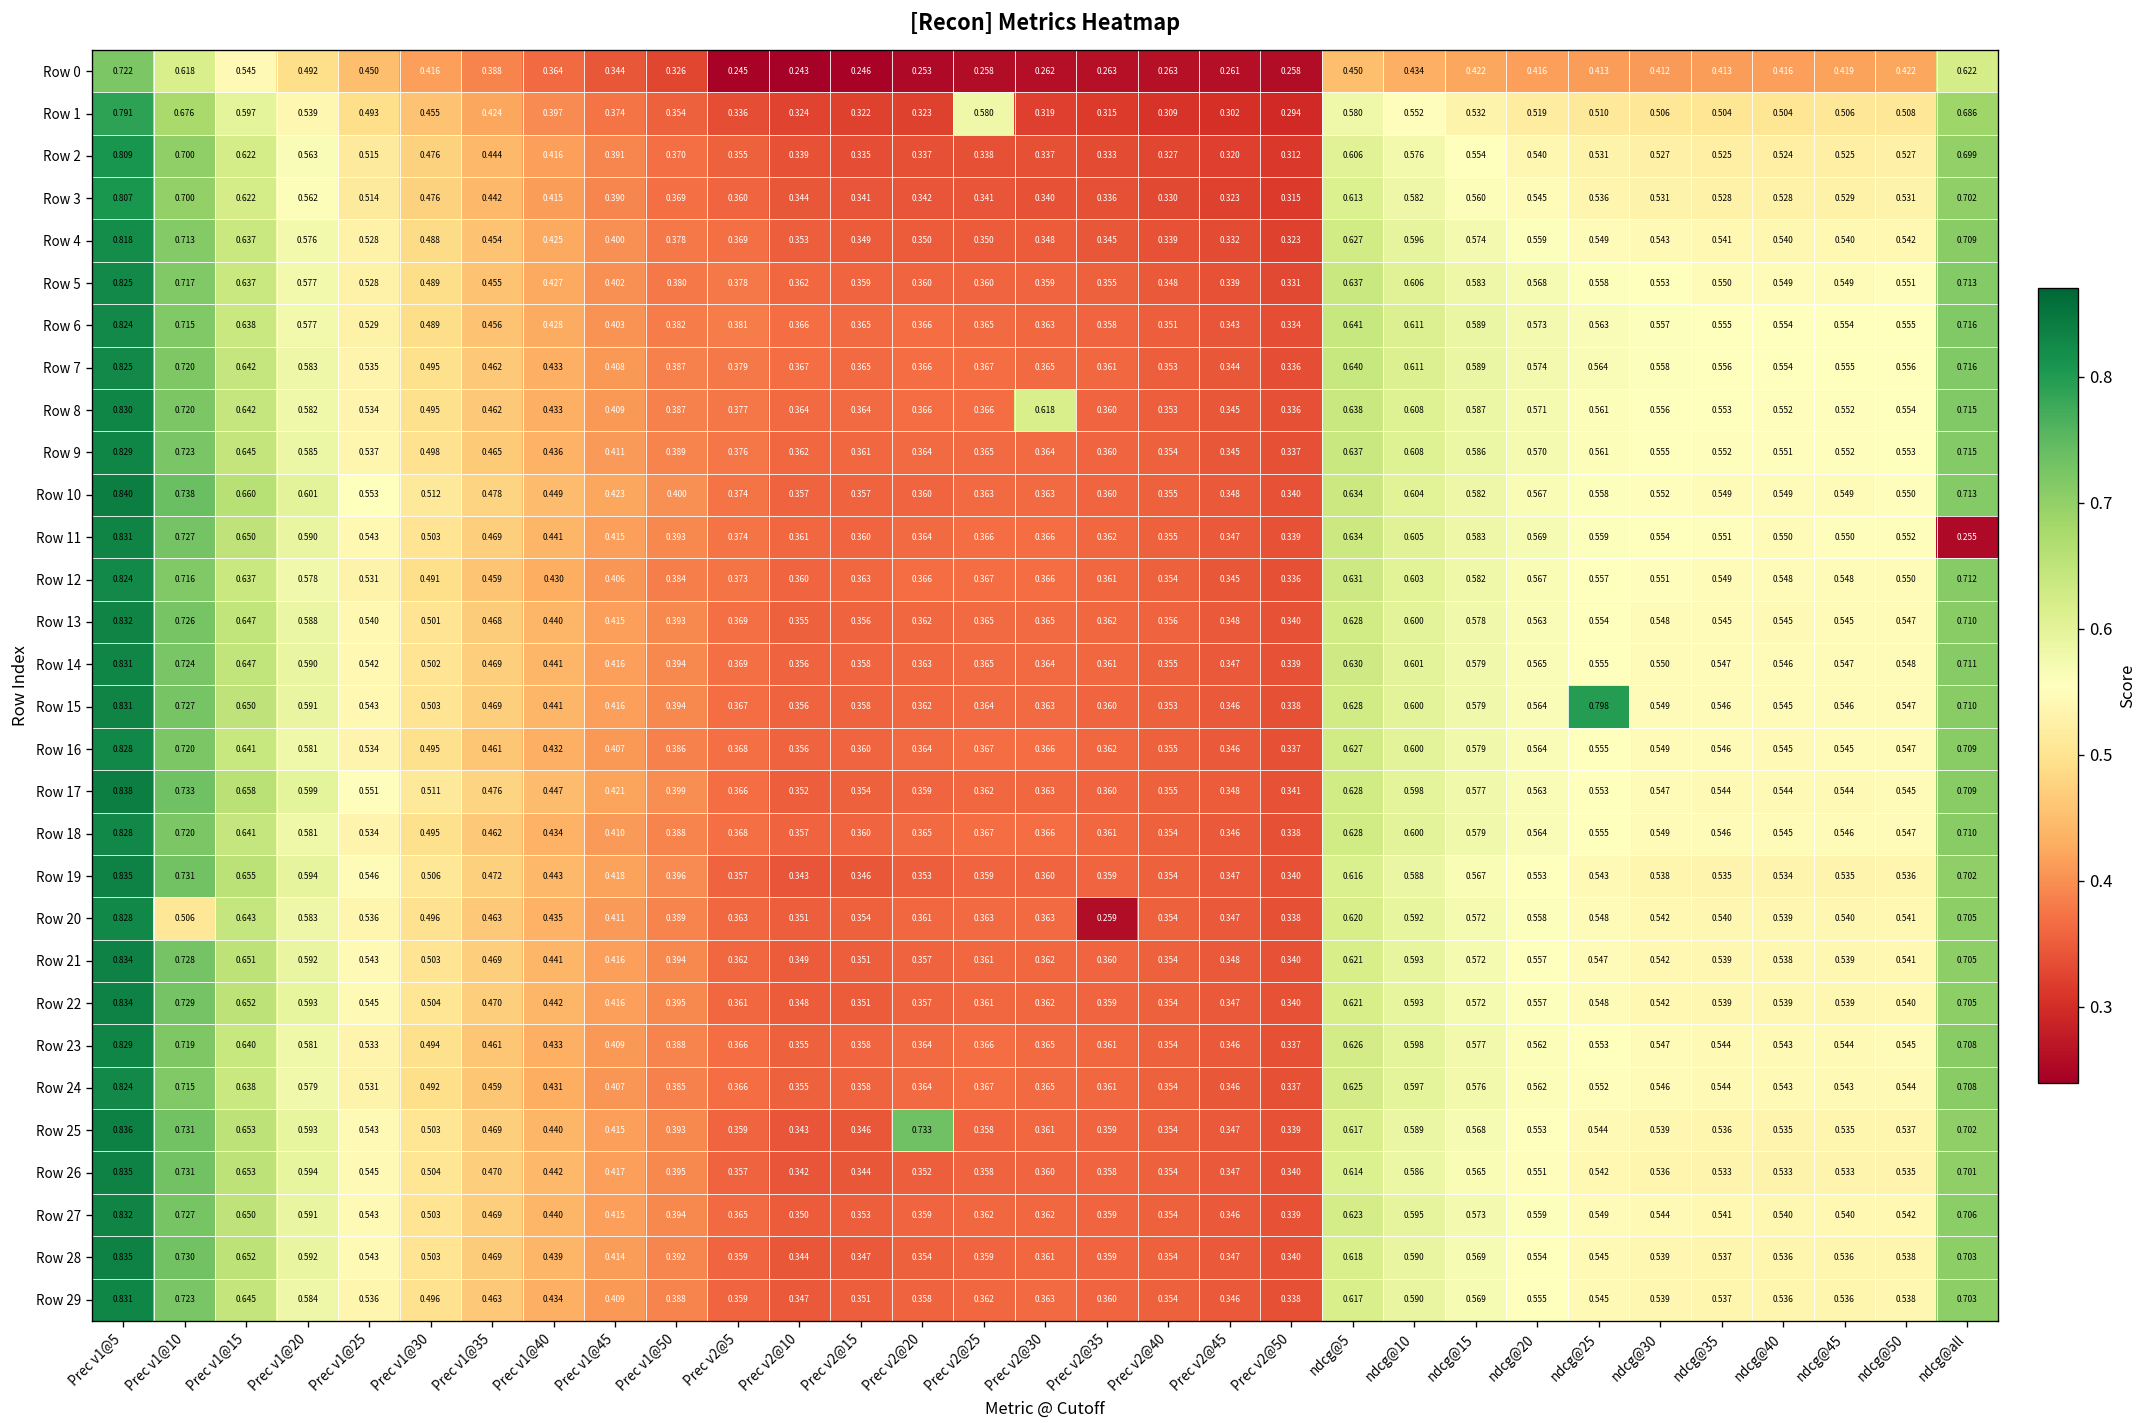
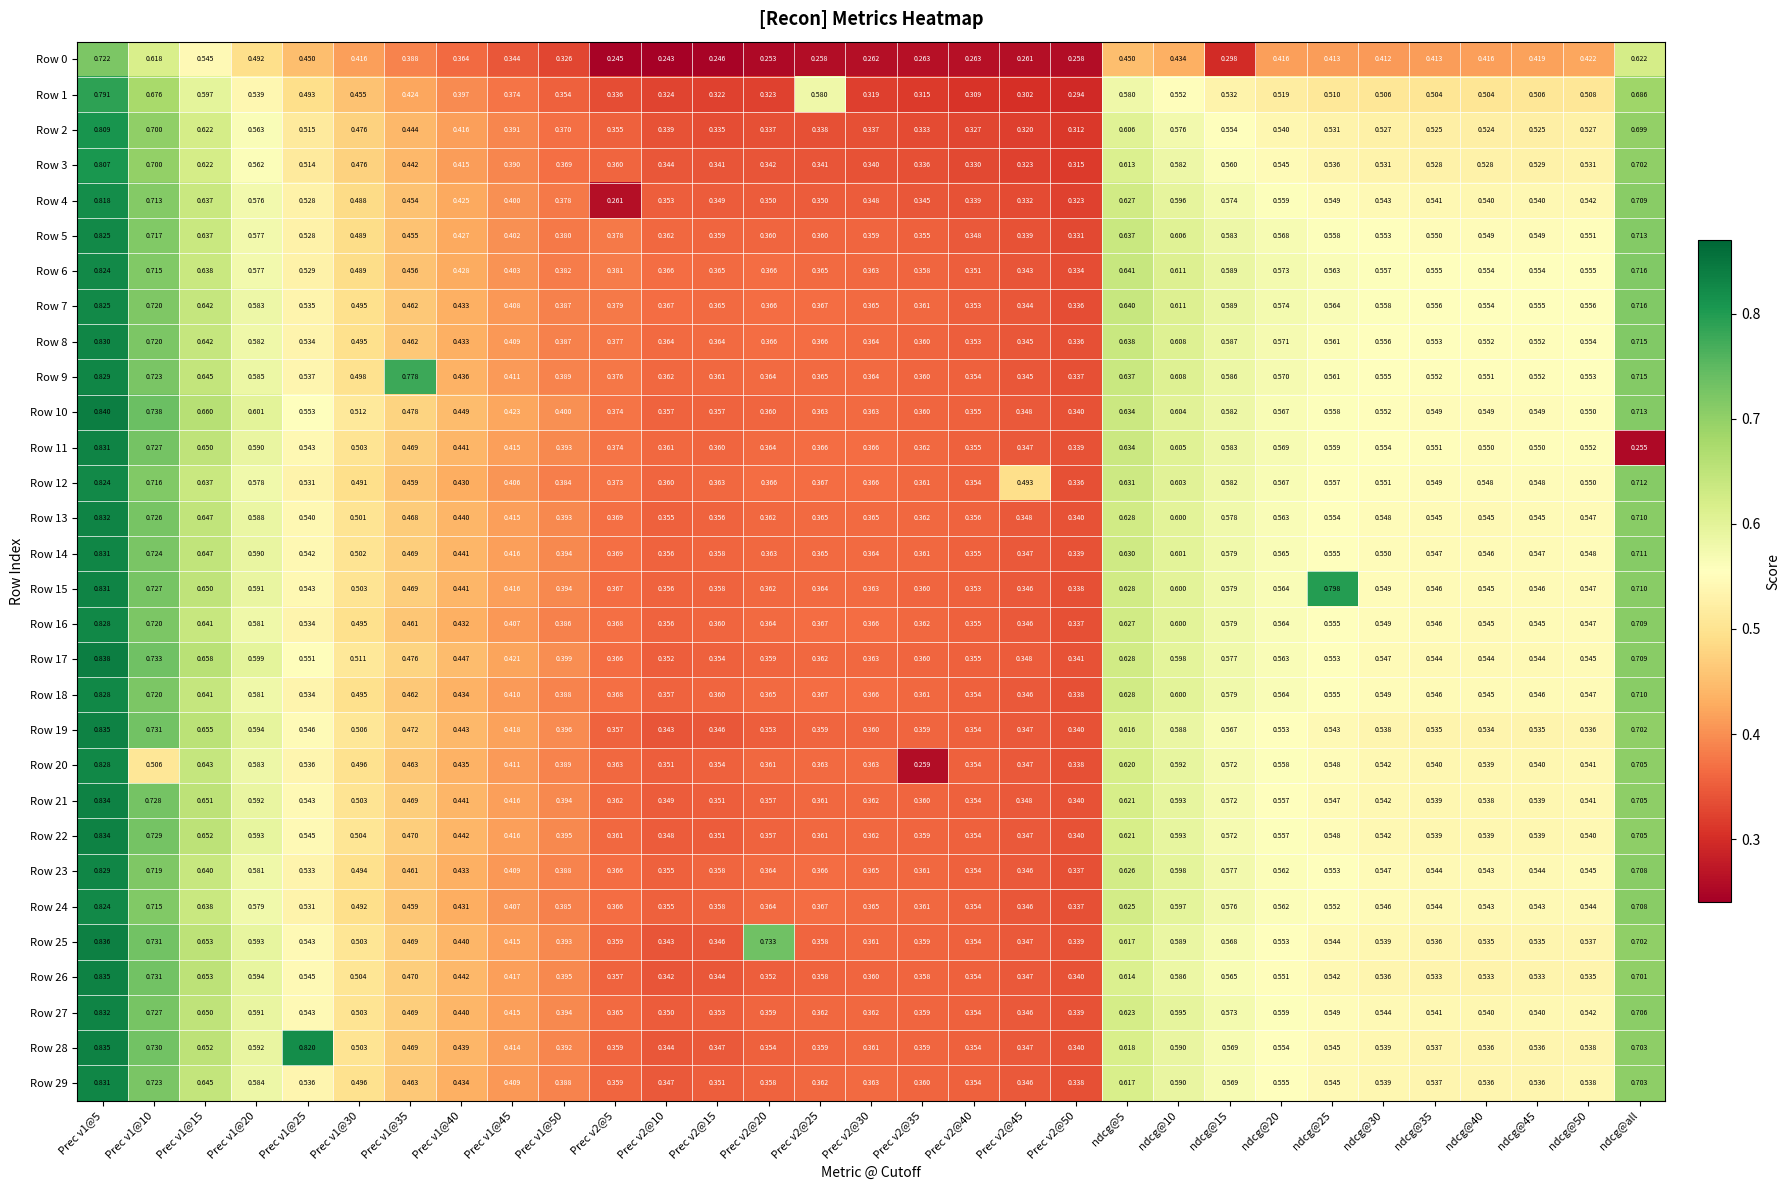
Row 0, ndcg@15: 0.422 -> 0.298
Row 4, Prec v2@5: 0.369 -> 0.261
Row 8, Prec v2@30: 0.618 -> 0.364
Row 9, Prec v1@35: 0.465 -> 0.778
Row 12, Prec v2@45: 0.345 -> 0.493
Row 28, Prec v1@25: 0.543 -> 0.820
